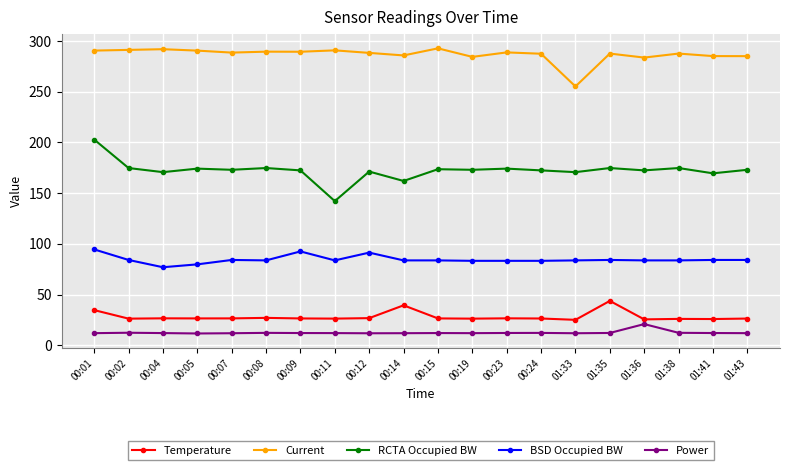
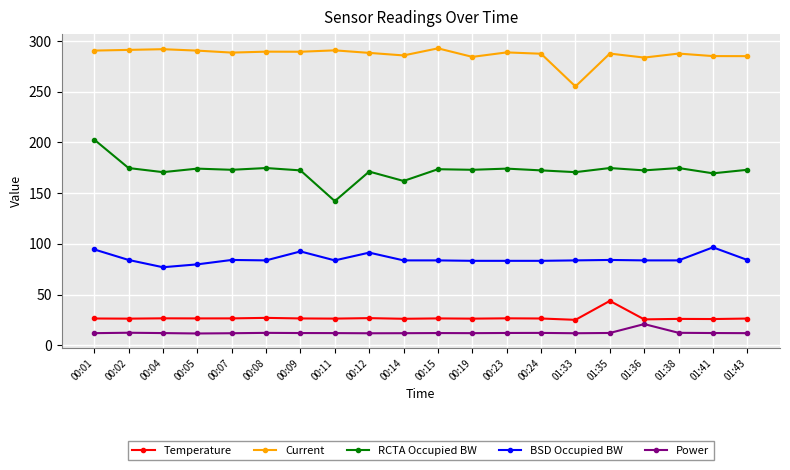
Temperature, 00:01: 35 -> 27
Temperature, 00:14: 40 -> 26
BSD Occupied BW, 01:41: 84 -> 97
